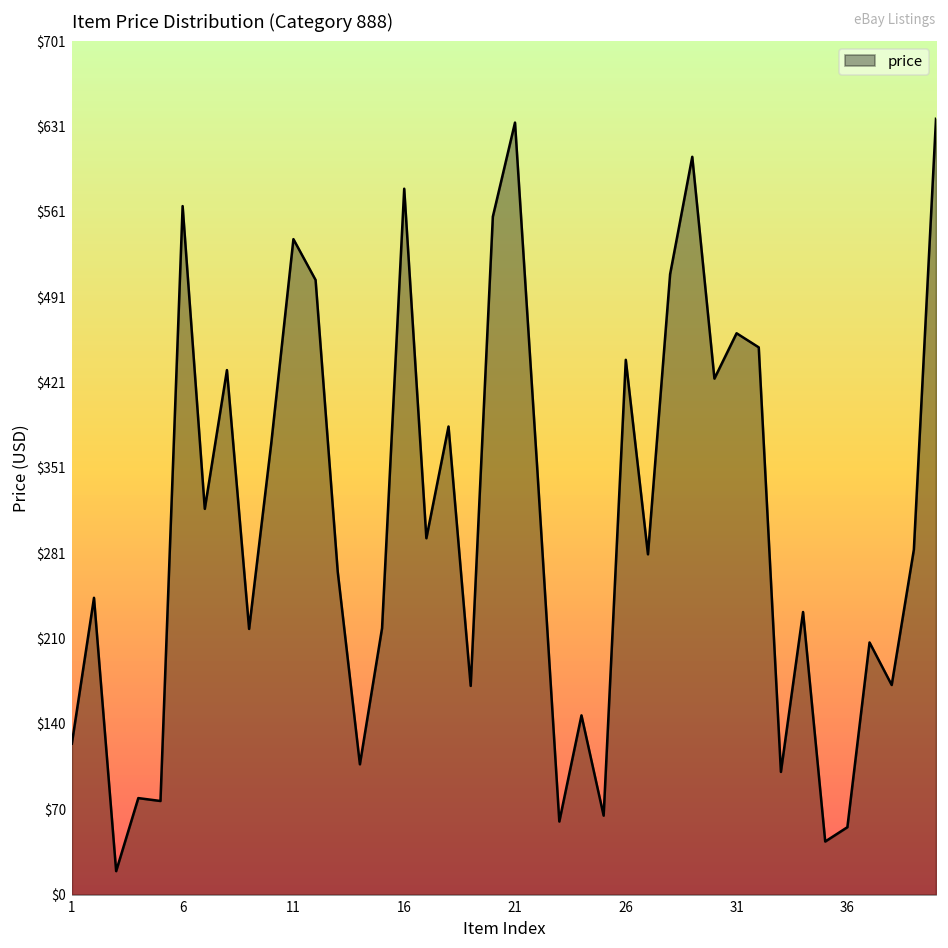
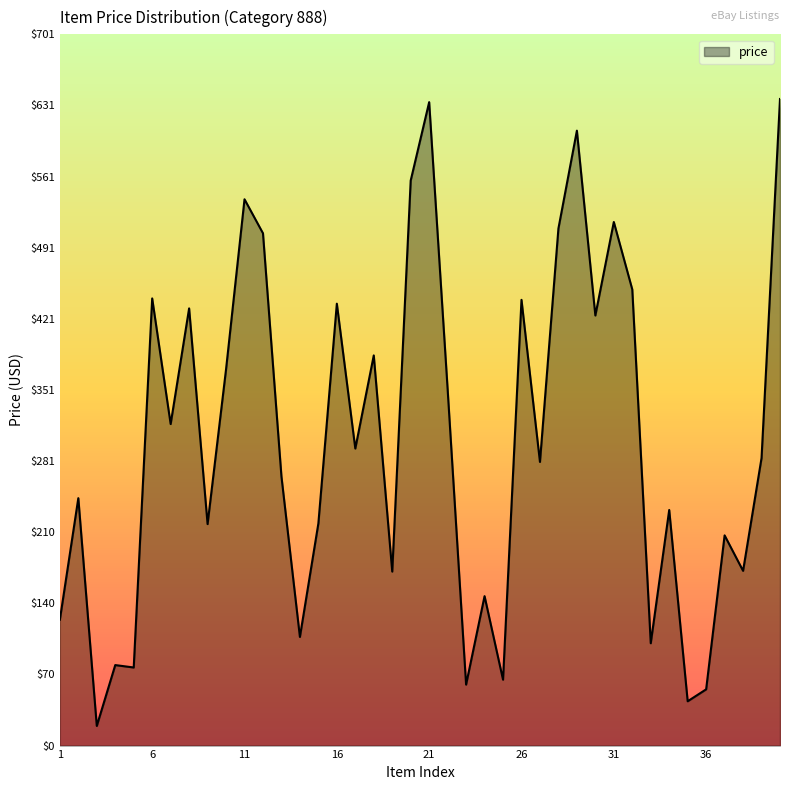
6: $566 -> $441
16: $580 -> $436
31: $461 -> $516
